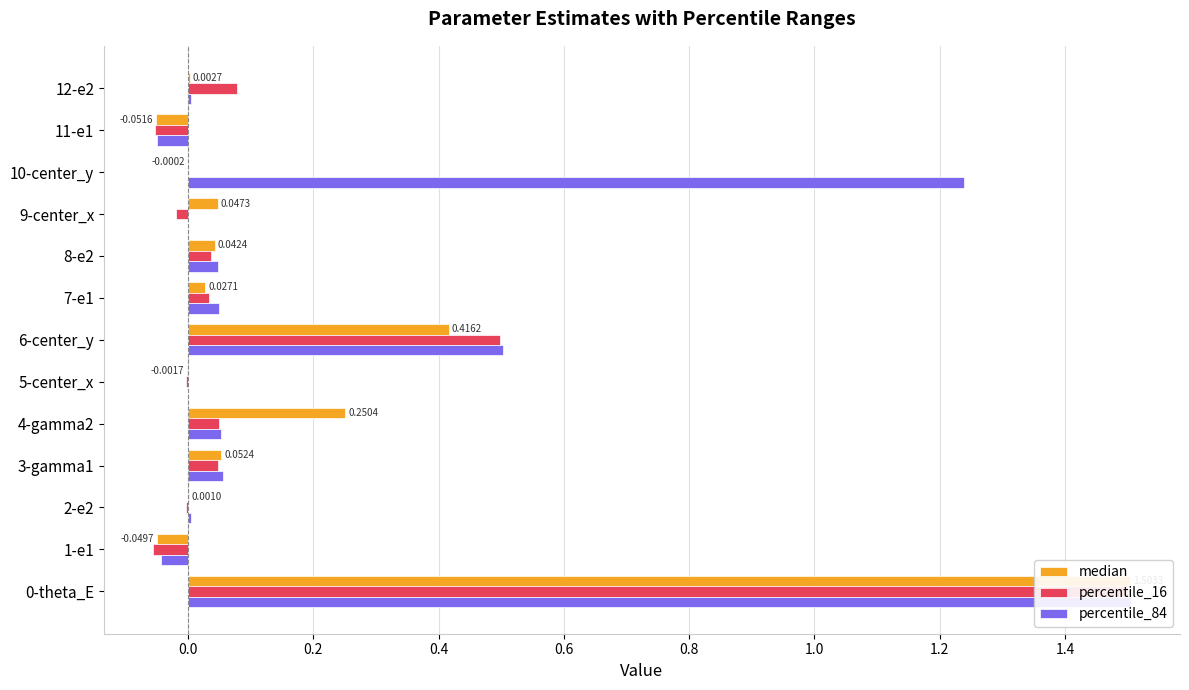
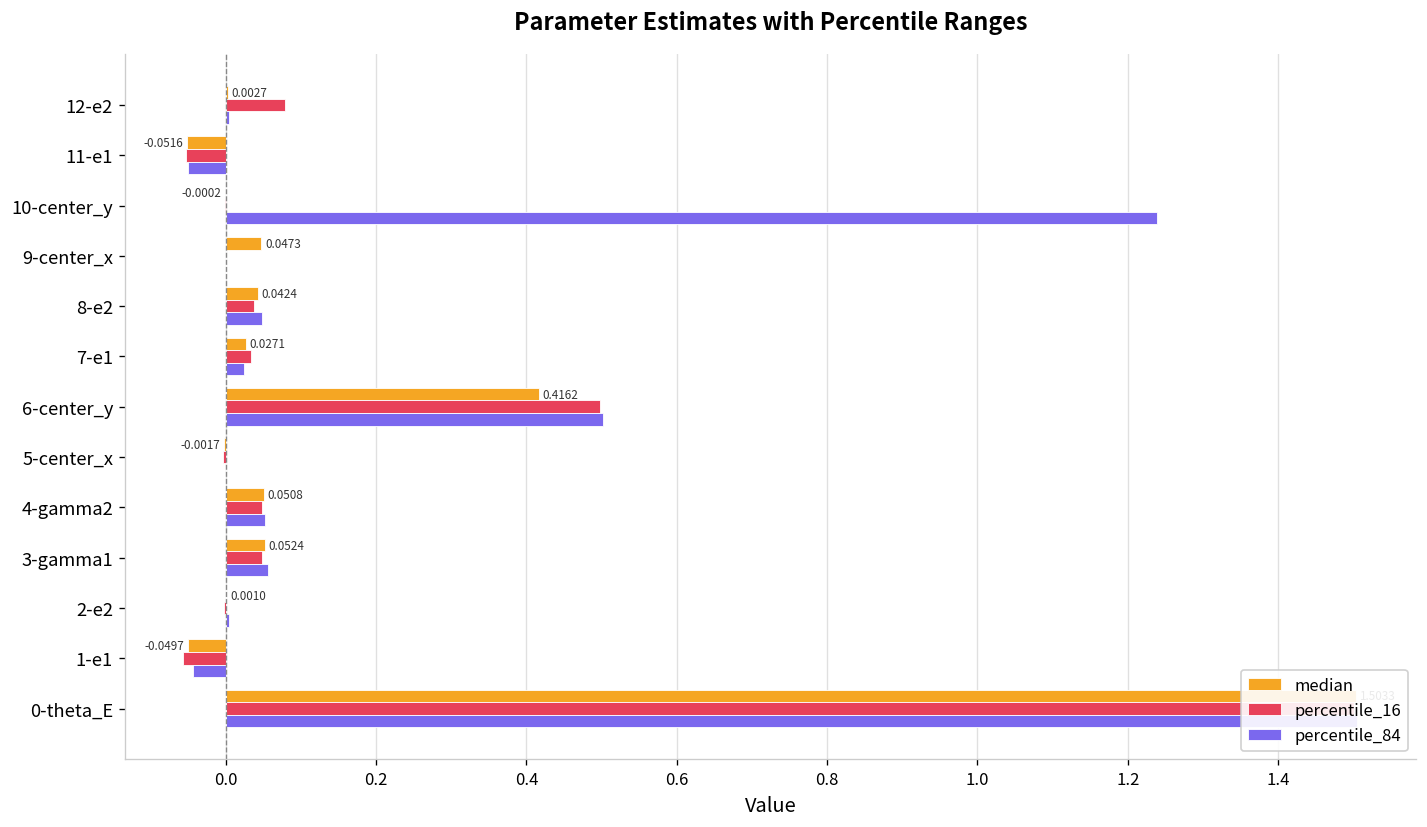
percentile_16, 9-center_x: -0.02 -> 0.00
percentile_84, 7-e1: 0.05 -> 0.02
median, 4-gamma2: 0.2504 -> 0.0508
